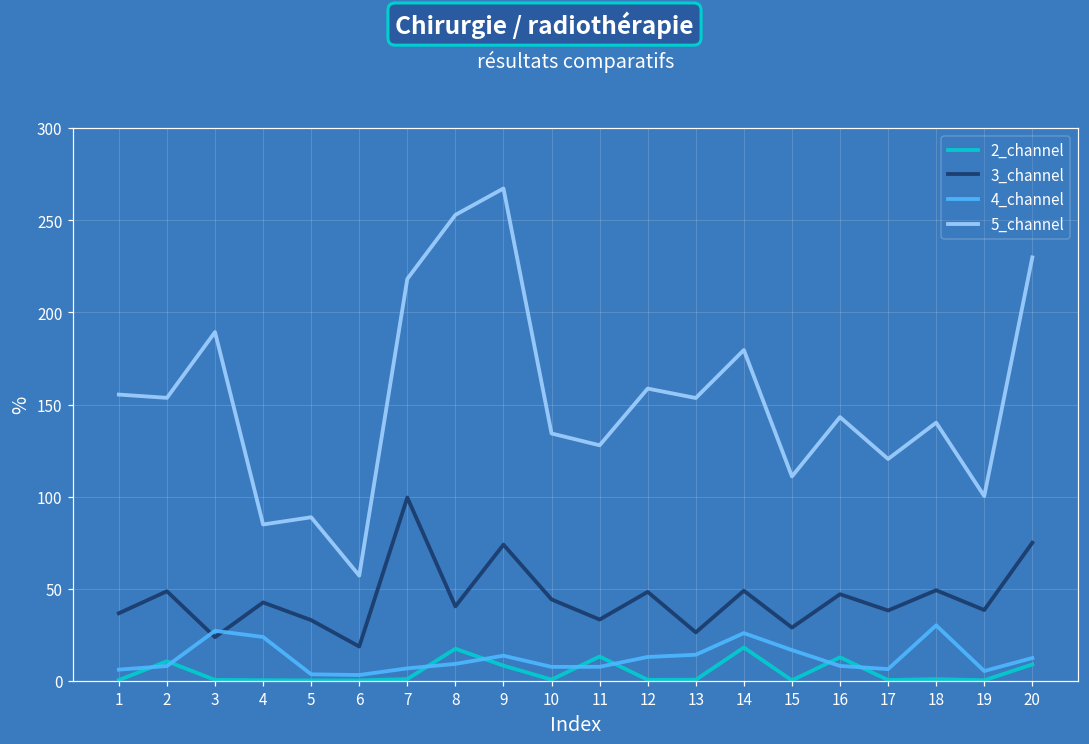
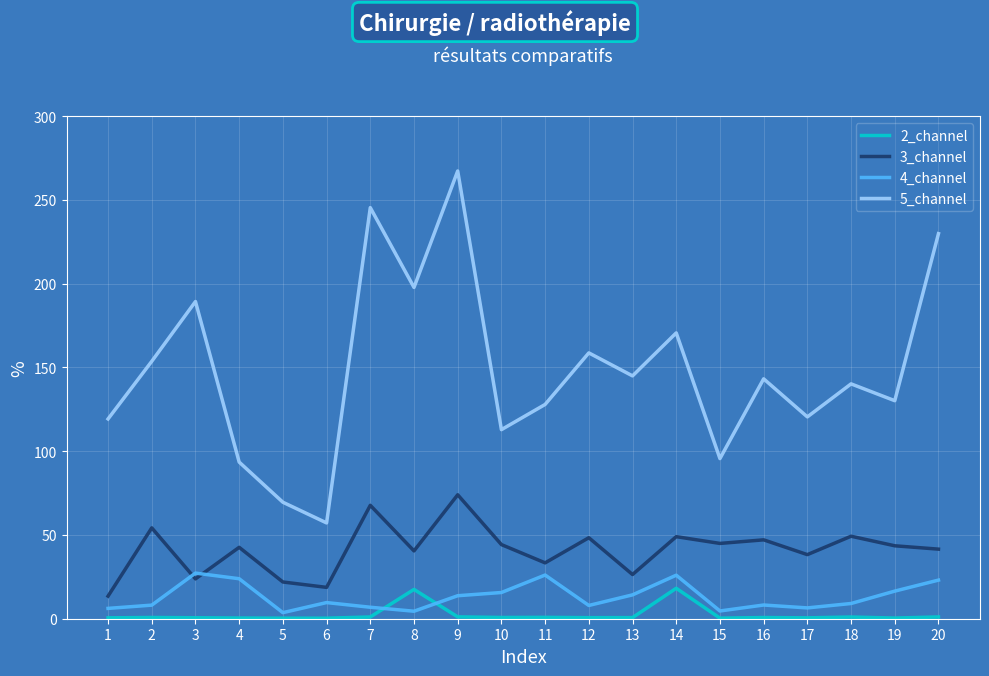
3_channel, 1: 37 -> 13
5_channel, 1: 155 -> 119
2_channel, 2: 11 -> 1
3_channel, 2: 49 -> 54
5_channel, 4: 85 -> 94
3_channel, 5: 33 -> 22
5_channel, 5: 89 -> 70
4_channel, 6: 3 -> 10
3_channel, 7: 100 -> 68
5_channel, 7: 218 -> 245
4_channel, 8: 9 -> 4
5_channel, 8: 253 -> 198
2_channel, 9: 8 -> 1
4_channel, 10: 8 -> 16
5_channel, 10: 134 -> 113
2_channel, 11: 13 -> 1
4_channel, 11: 8 -> 26
4_channel, 12: 13 -> 8
5_channel, 13: 154 -> 145
5_channel, 14: 180 -> 171
3_channel, 15: 29 -> 45
4_channel, 15: 17 -> 5
5_channel, 15: 111 -> 96
2_channel, 16: 13 -> 1
4_channel, 18: 30 -> 9
3_channel, 19: 39 -> 44
4_channel, 19: 5 -> 16
5_channel, 19: 100 -> 130
2_channel, 20: 9 -> 1
3_channel, 20: 75 -> 42
4_channel, 20: 12 -> 23
